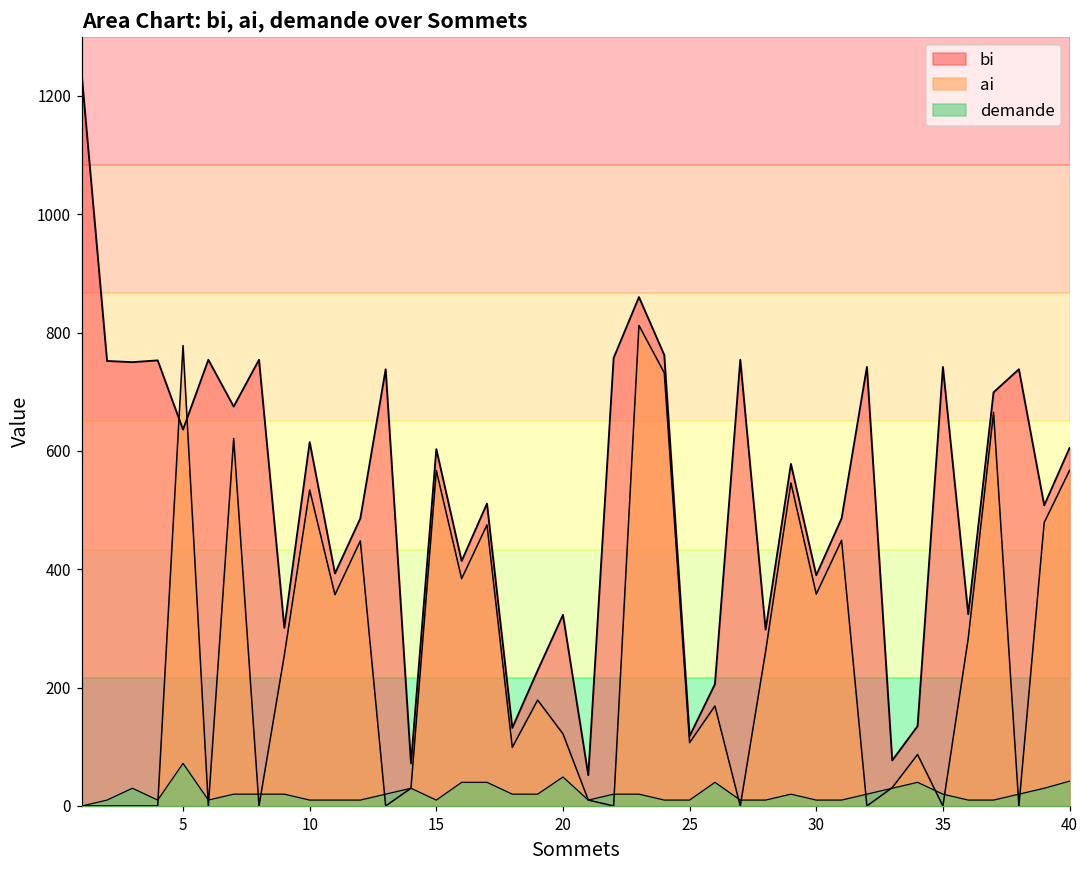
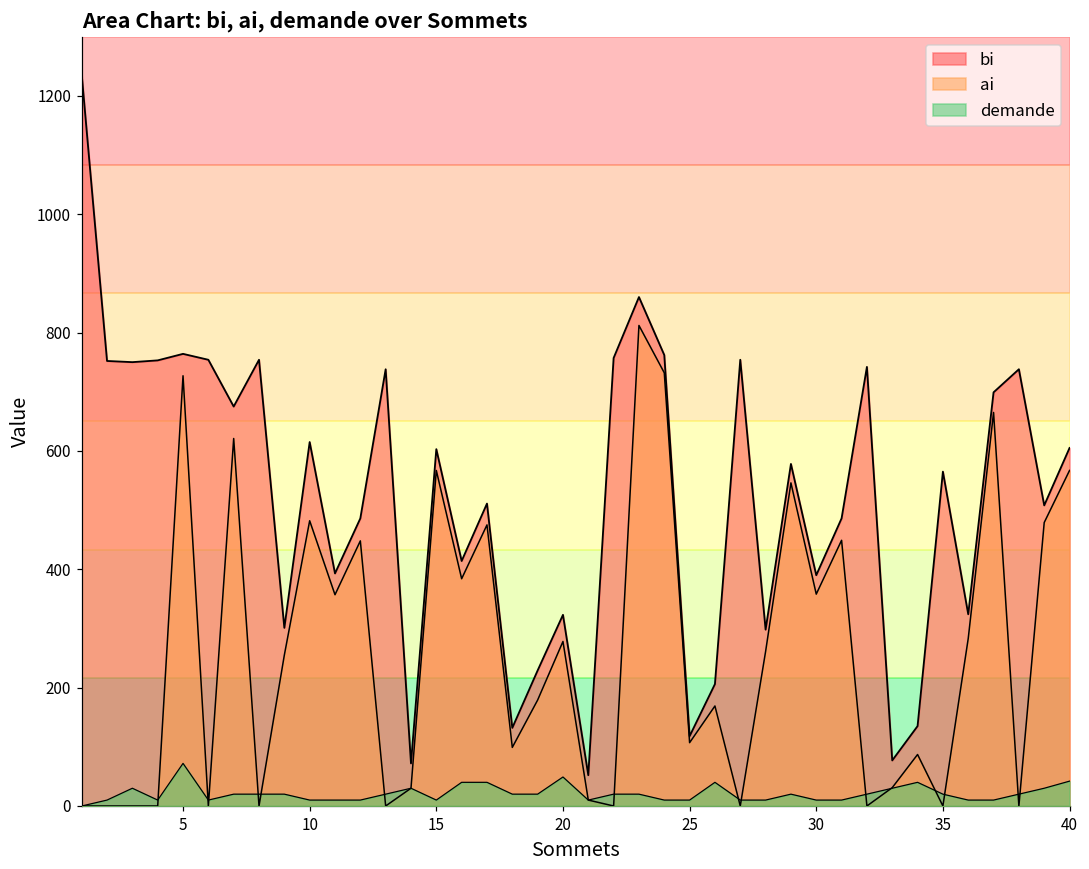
bi, 5: 640 -> 760
ai, 5: 780 -> 730
ai, 10: 530 -> 480
ai, 20: 120 -> 280
bi, 35: 740 -> 570
